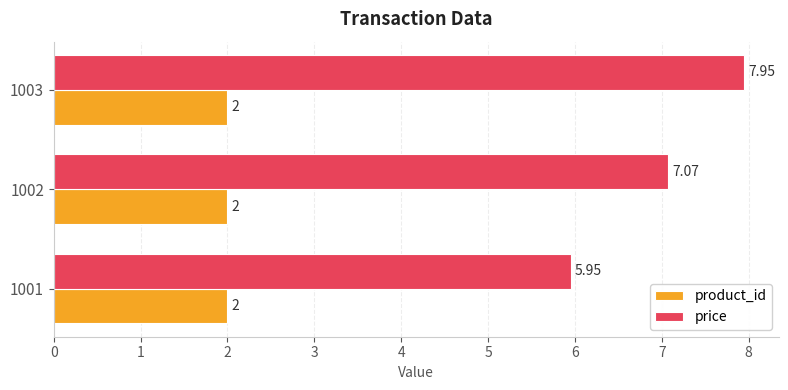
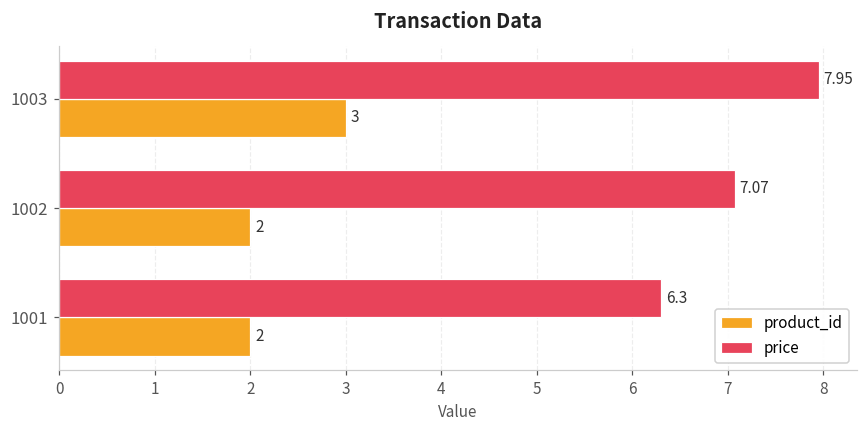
product_id, 1003: 2 -> 3
price, 1001: 5.95 -> 6.3
